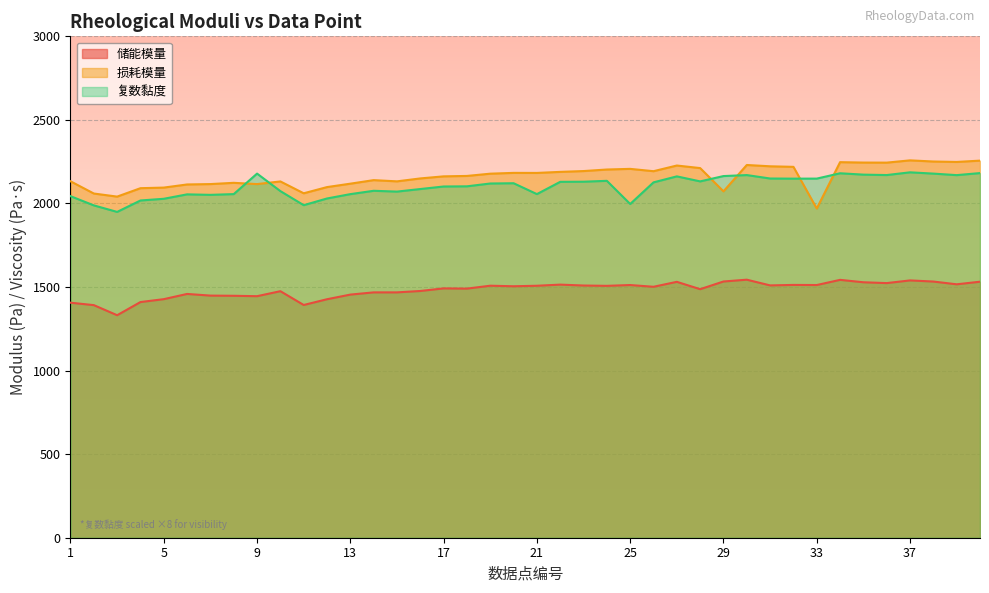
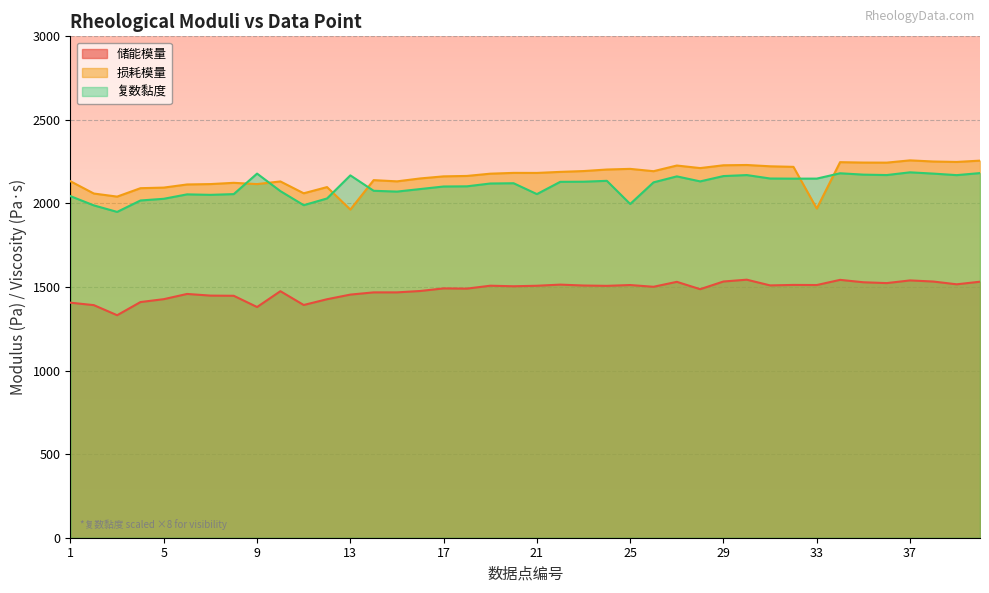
储能模量, 9: 1450 -> 1380
损耗模量, 13: 2120 -> 1960
复数黏度, 13: 2060 -> 2170
损耗模量, 29: 2070 -> 2230
